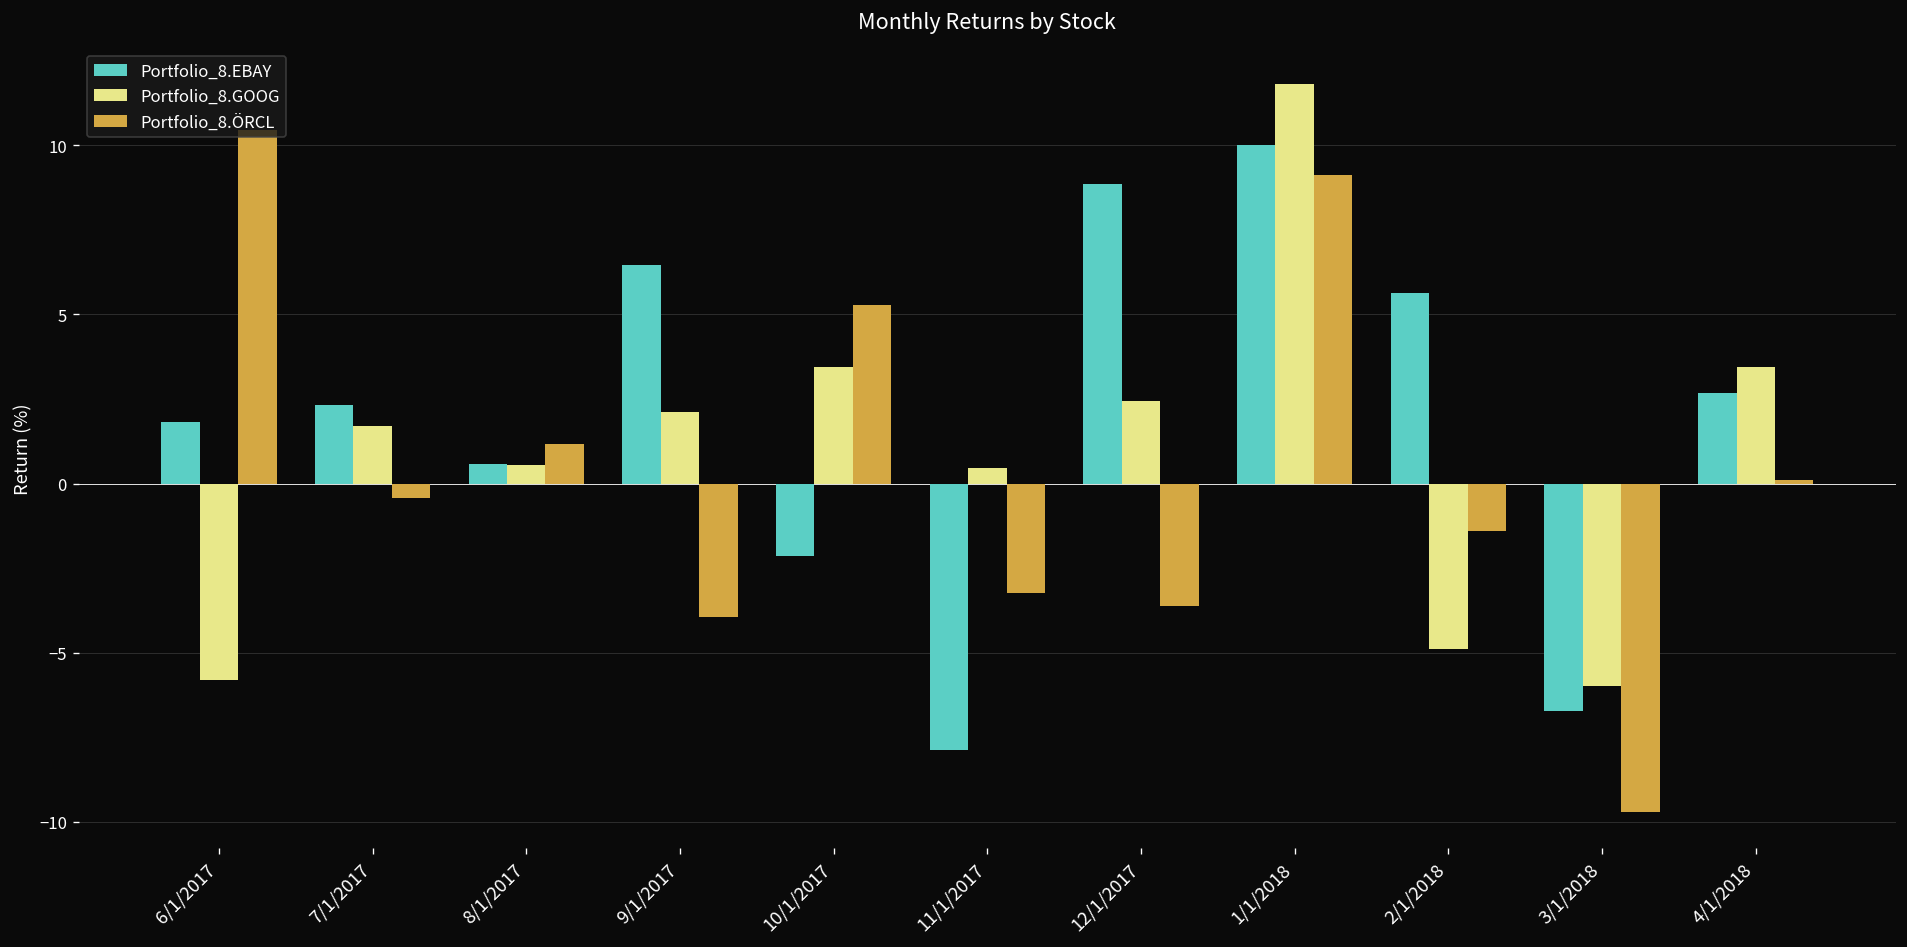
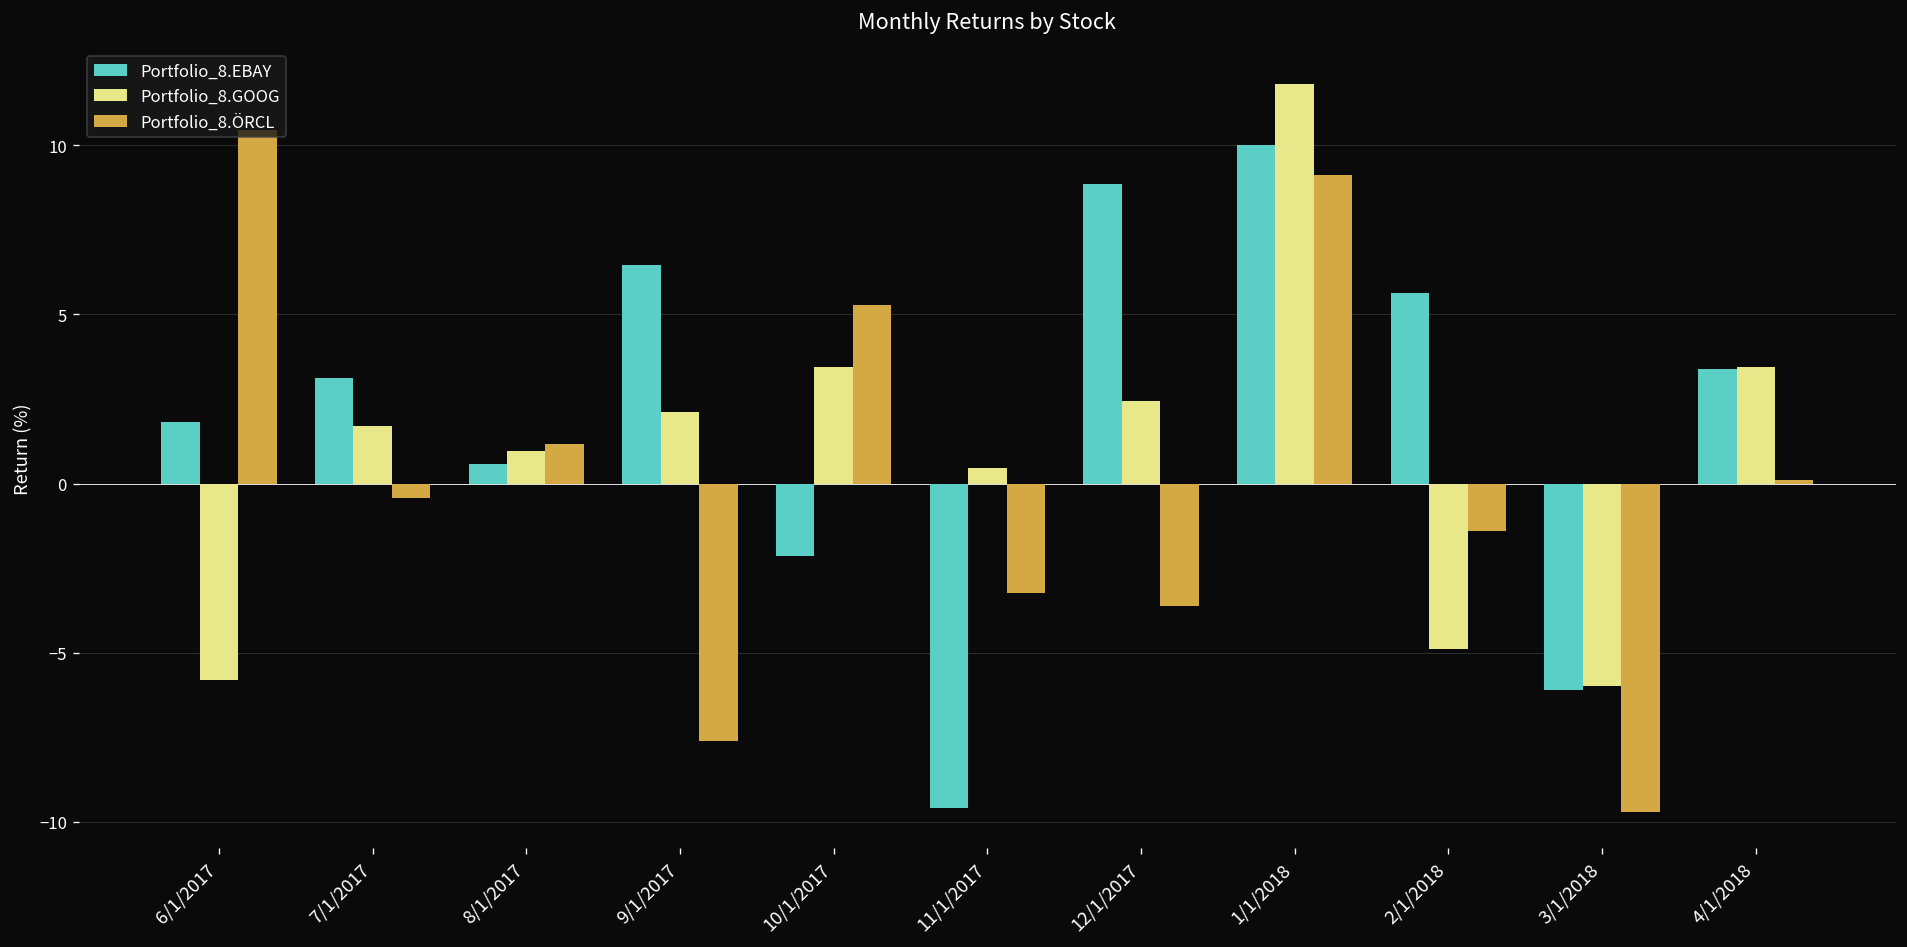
Portfolio_8.EBAY, 7/1/2017: 2.3 -> 3.1
Portfolio_8.GOOG, 8/1/2017: 0.5 -> 0.9
Portfolio_8.ÖRCL, 9/1/2017: -3.9 -> -7.6
Portfolio_8.EBAY, 11/1/2017: -7.9 -> -9.6
Portfolio_8.EBAY, 3/1/2018: -6.7 -> -6.1
Portfolio_8.EBAY, 4/1/2018: 2.7 -> 3.4
